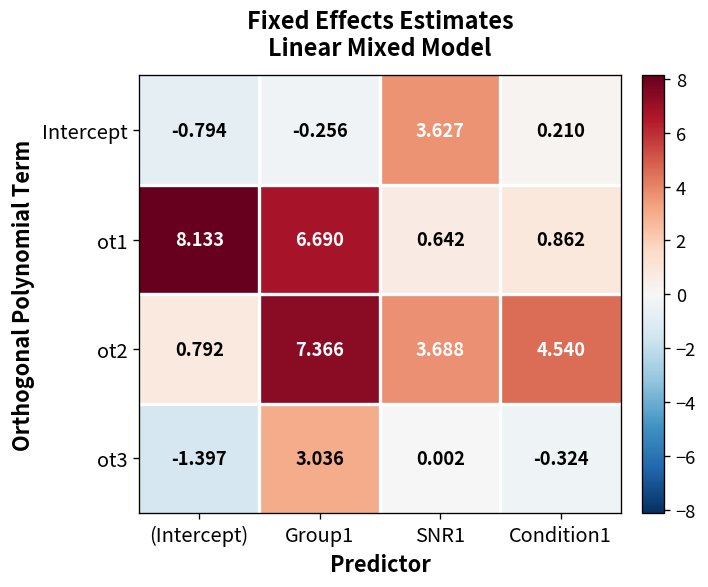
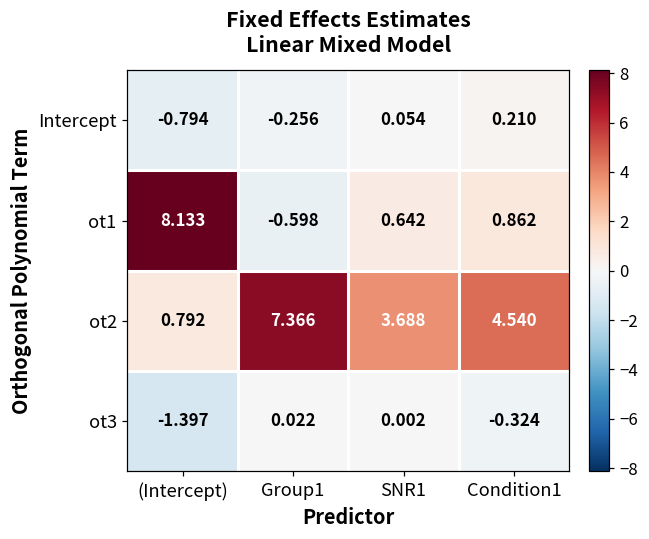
Intercept, SNR1: 3.627 -> 0.054
ot1, Group1: 6.690 -> -0.598
ot3, Group1: 3.036 -> 0.022
